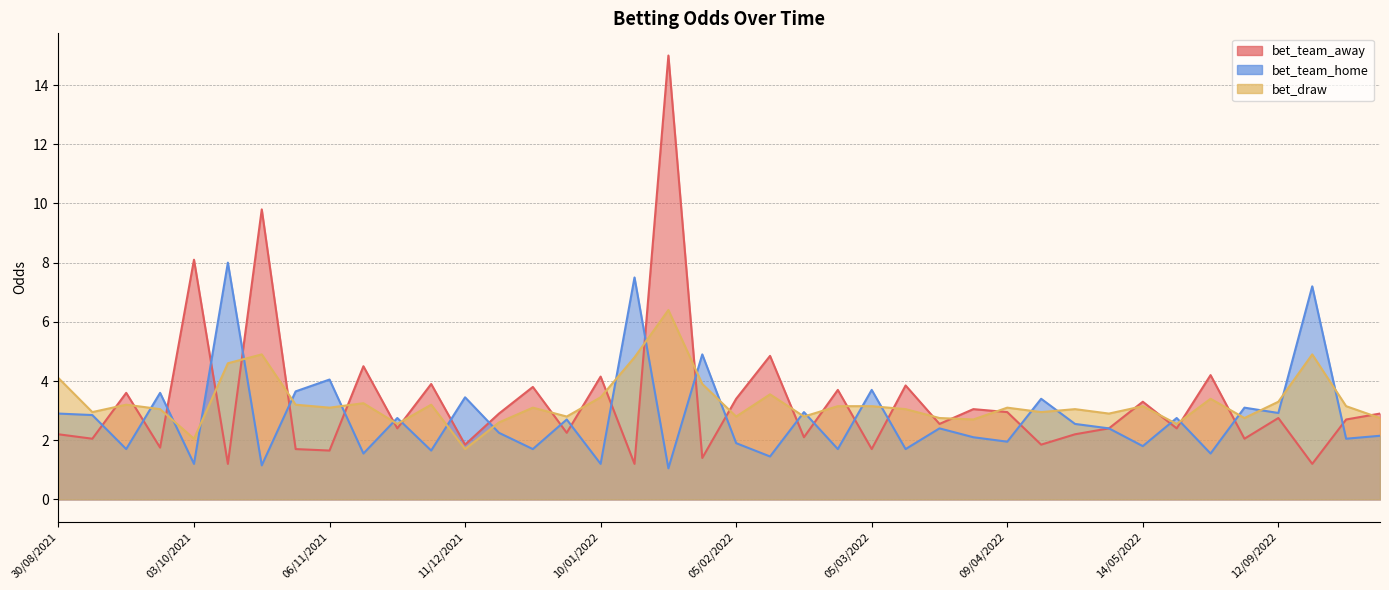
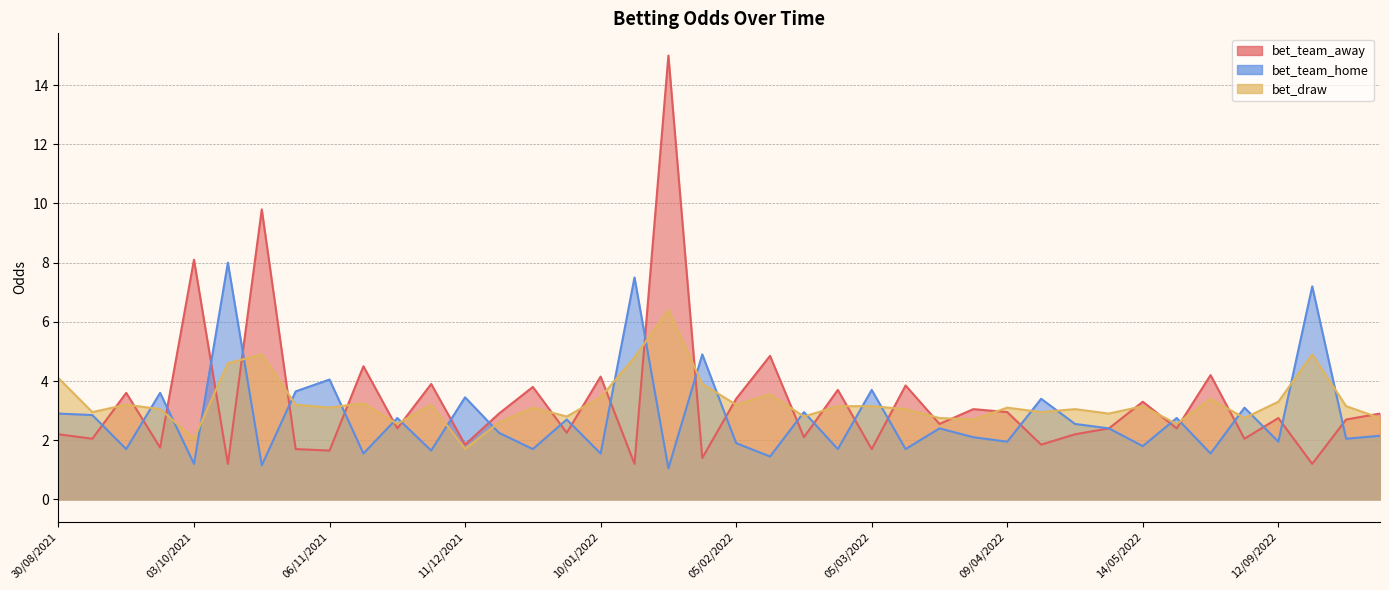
bet_team_home, 10/01/2022: 1.2 -> 1.6
bet_draw, 05/02/2022: 2.8 -> 3.2
bet_team_home, 12/09/2022: 2.9 -> 2.0
